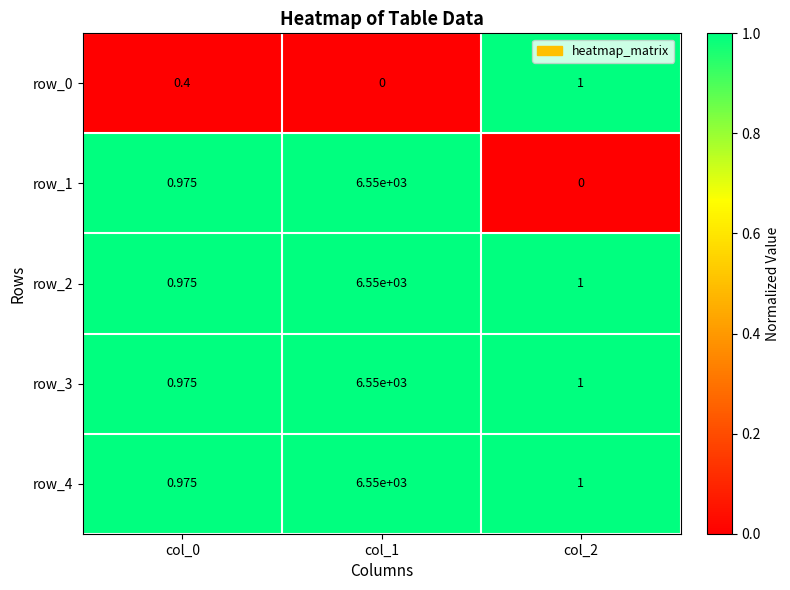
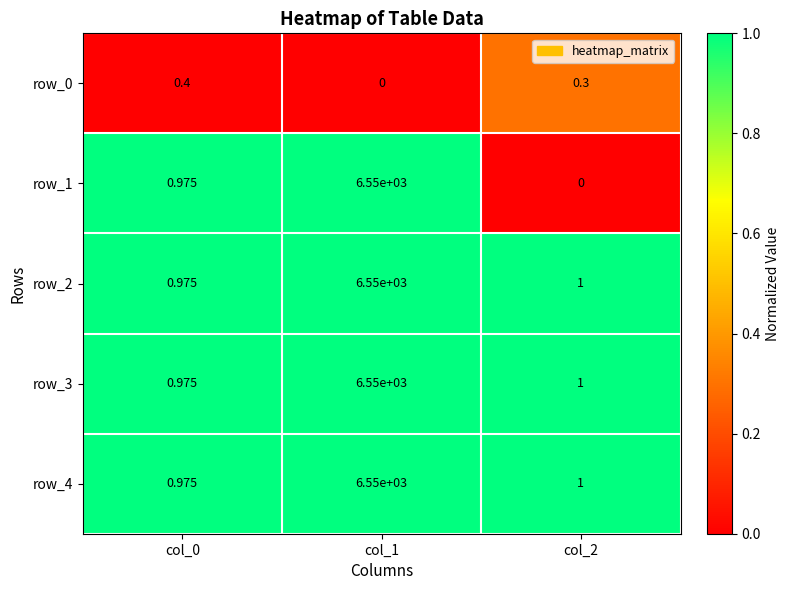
row_0, col_2: 1 -> 0.3
